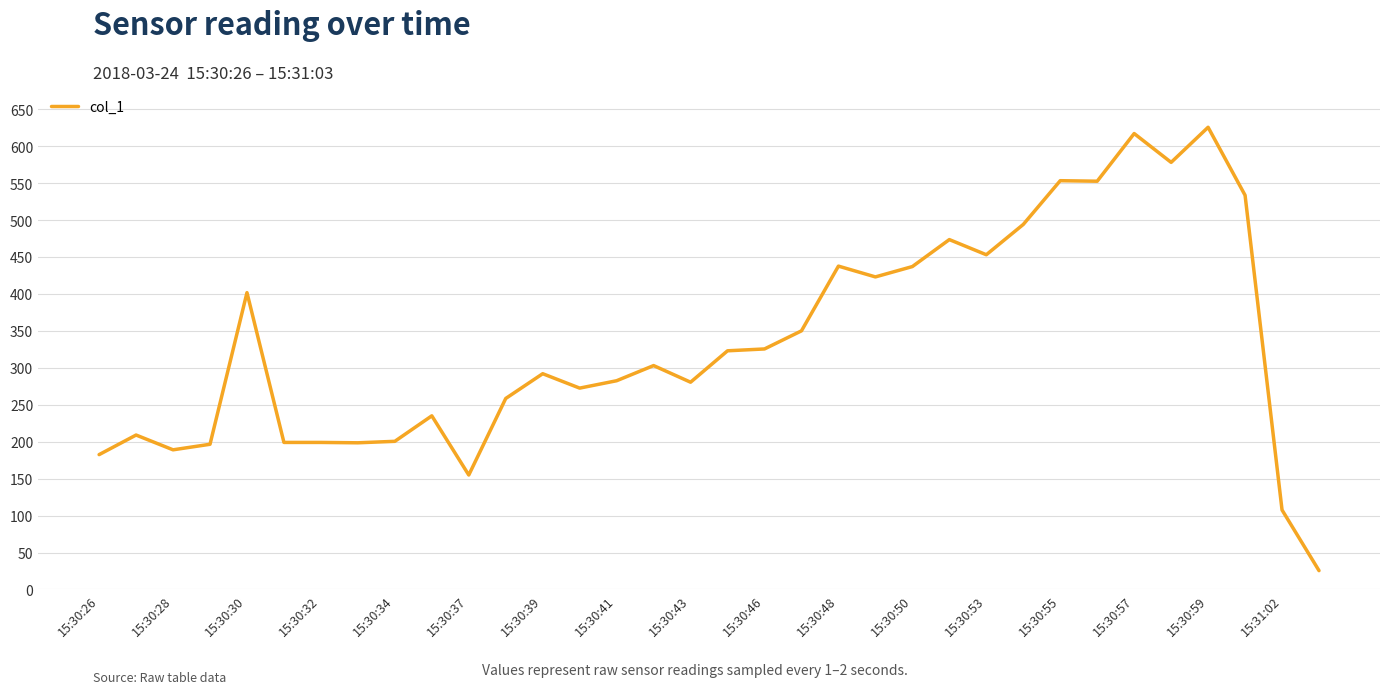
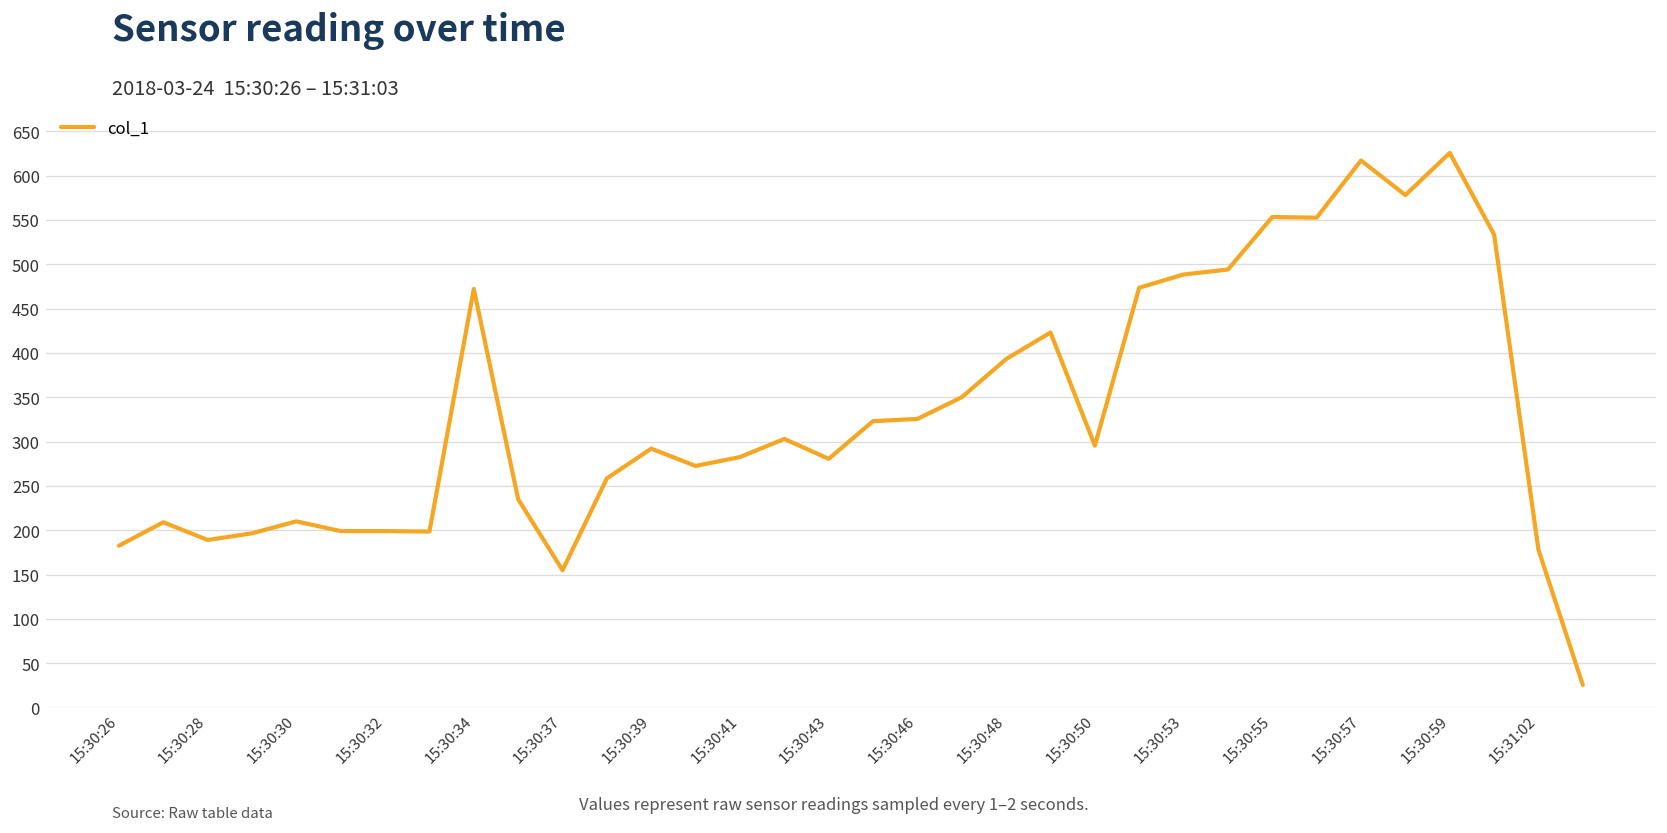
15:30:30: 400 -> 210
15:30:34: 200 -> 470
15:30:48: 440 -> 390
15:30:50: 440 -> 300
15:30:53: 450 -> 490
15:31:02: 110 -> 180
